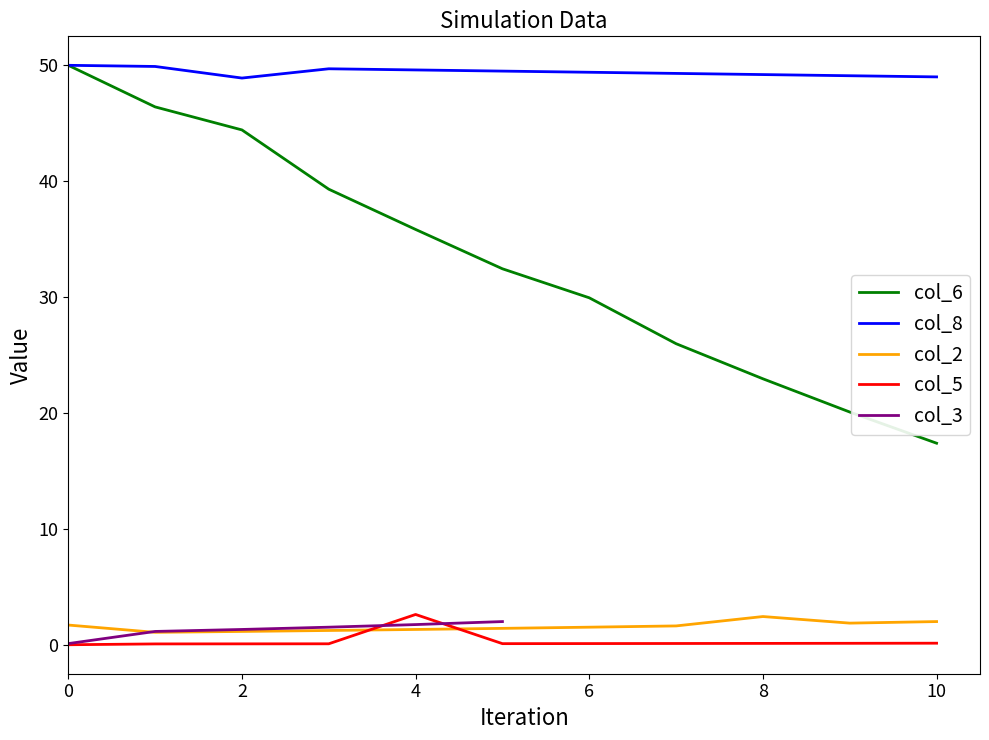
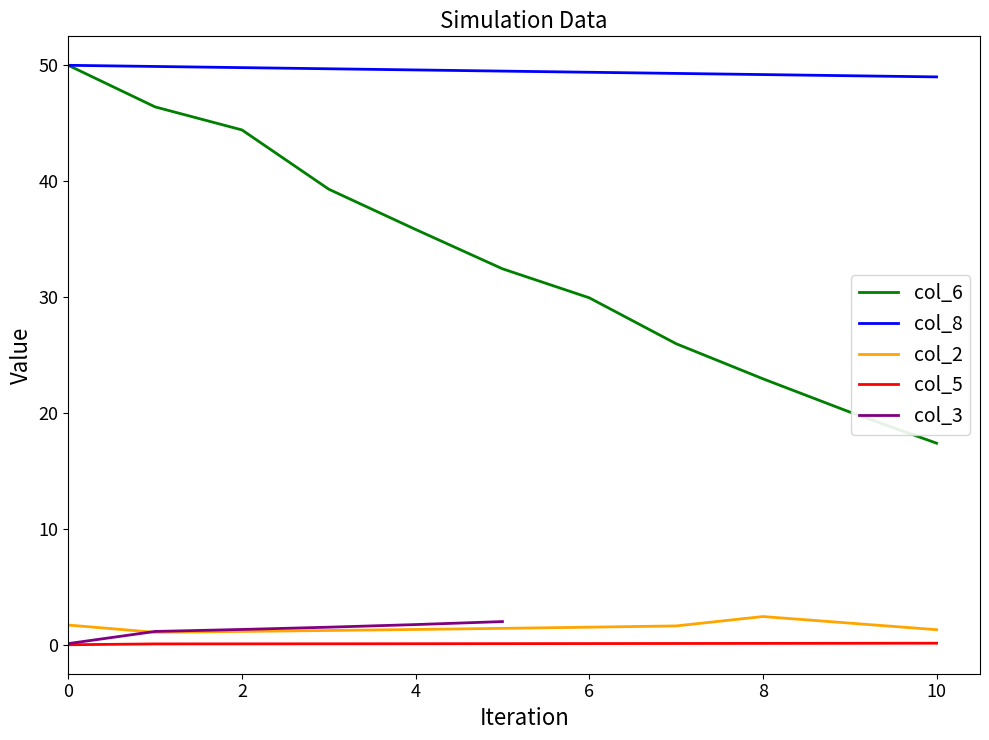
col_8, 2: 48.9 -> 49.8
col_5, 4: 2.6 -> 0.1
col_2, 10: 2.0 -> 1.3
